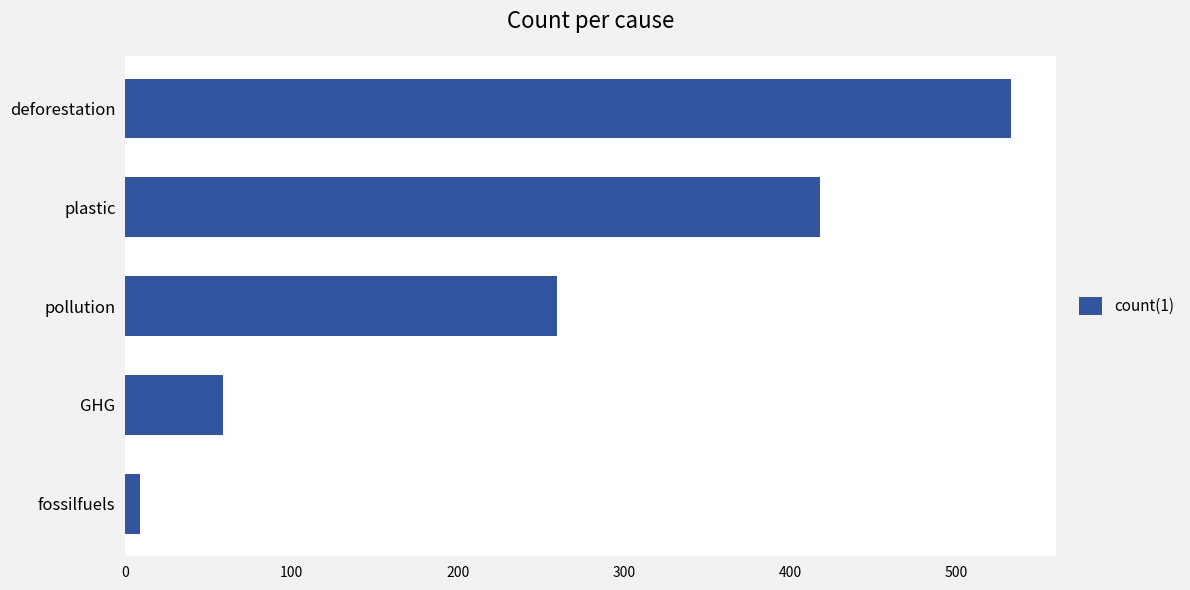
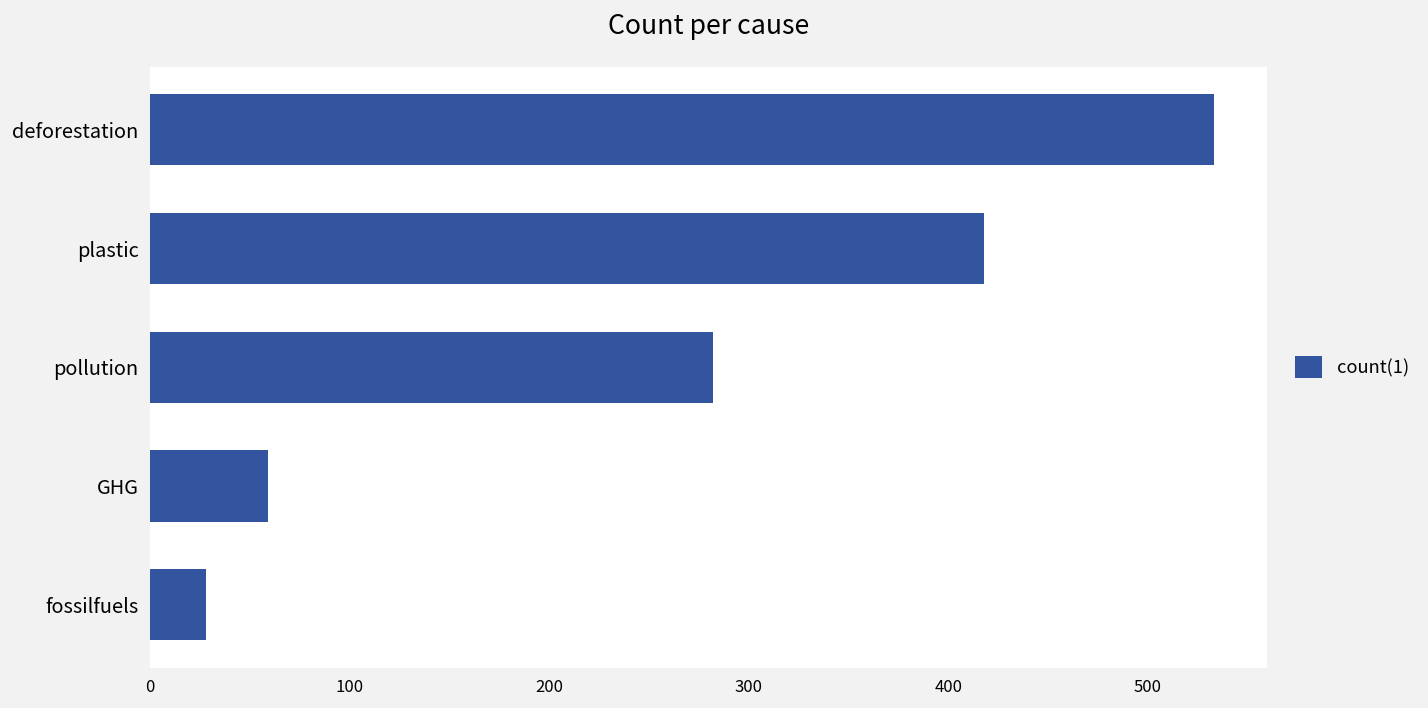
pollution: 260 -> 282
fossilfuels: 9 -> 28
